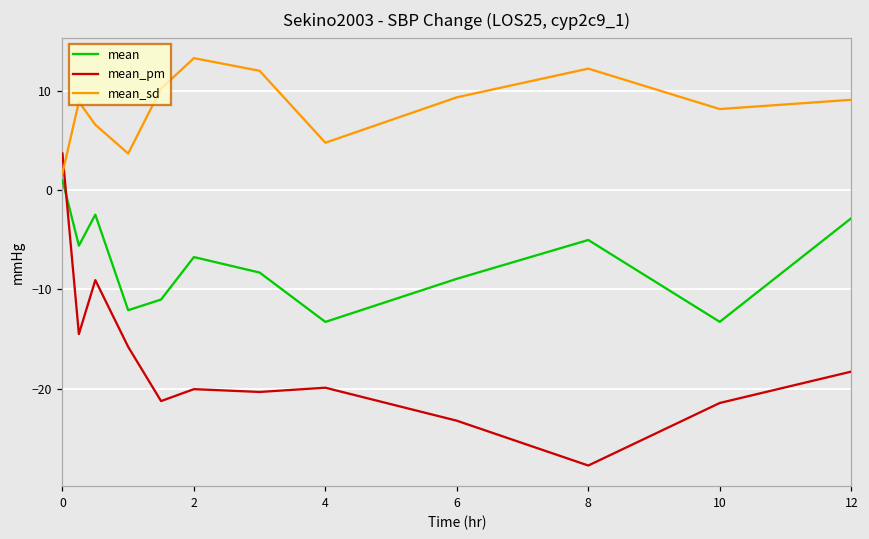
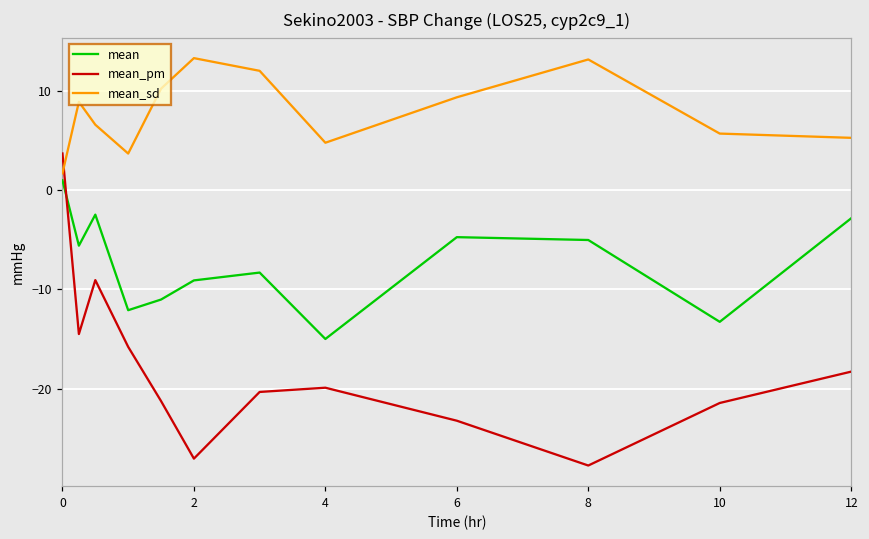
mean, 2: -7 -> -9
mean_pm, 2: -20 -> -27
mean, 4: -13 -> -15
mean, 6: -9 -> -5
mean_sd, 8: 12 -> 13
mean_sd, 10: 8 -> 6
mean_sd, 12: 9 -> 5
